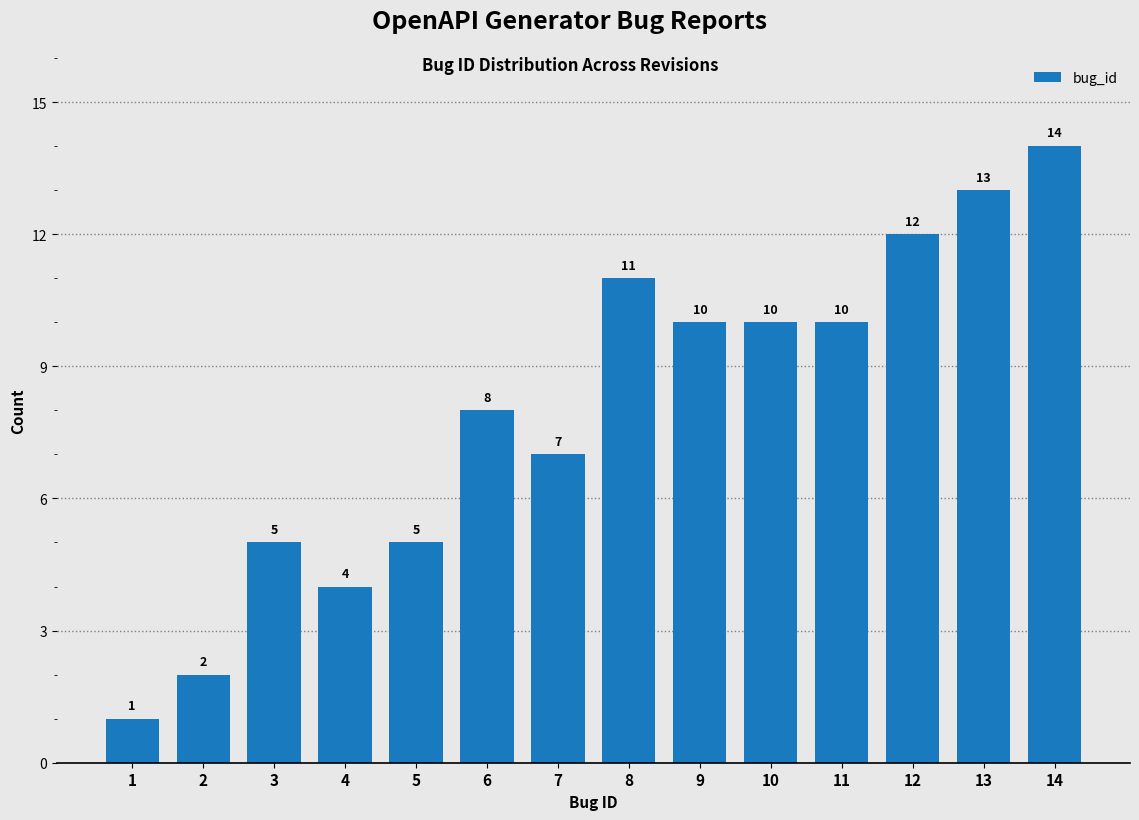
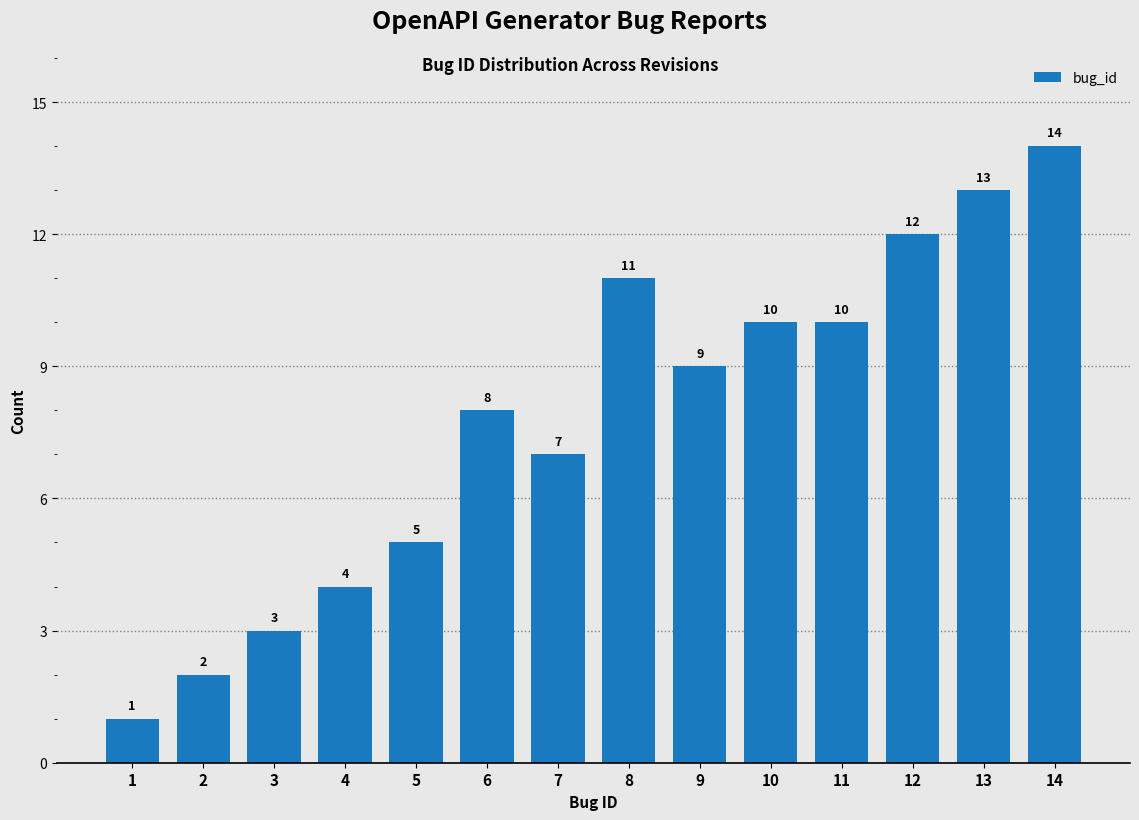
3: 5 -> 3
9: 10 -> 9
